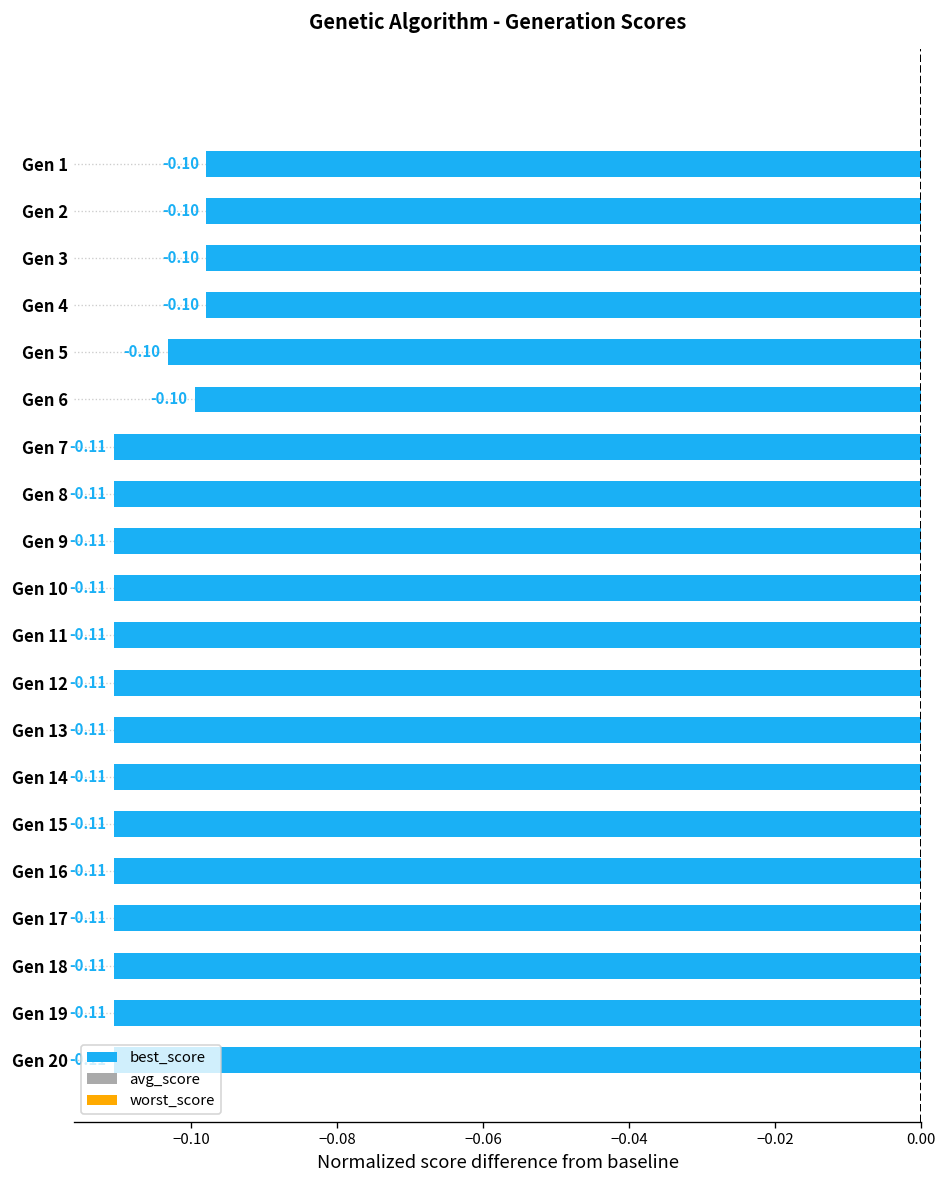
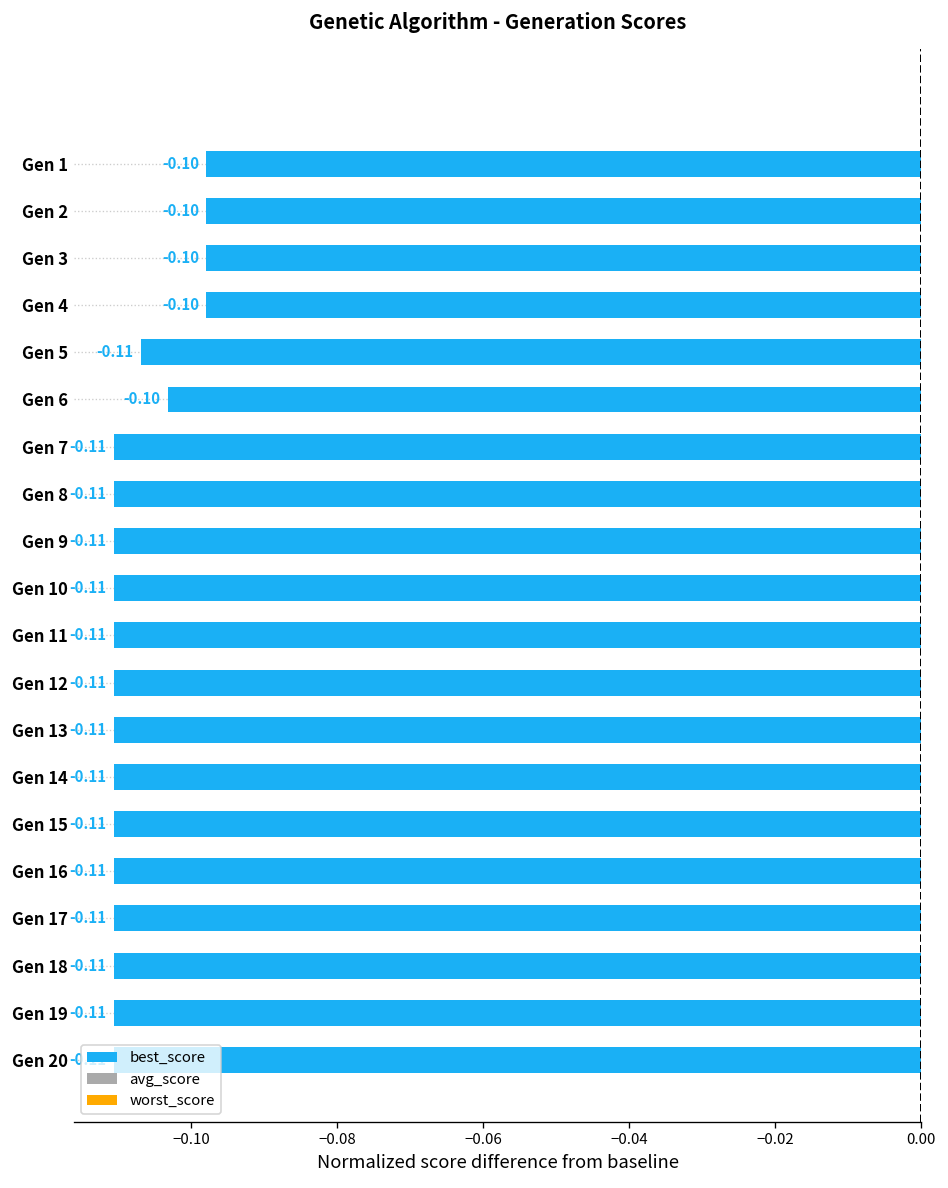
best_score, Gen 5: -0.10 -> -0.11
best_score, Gen 6: -0.099 -> -0.103
